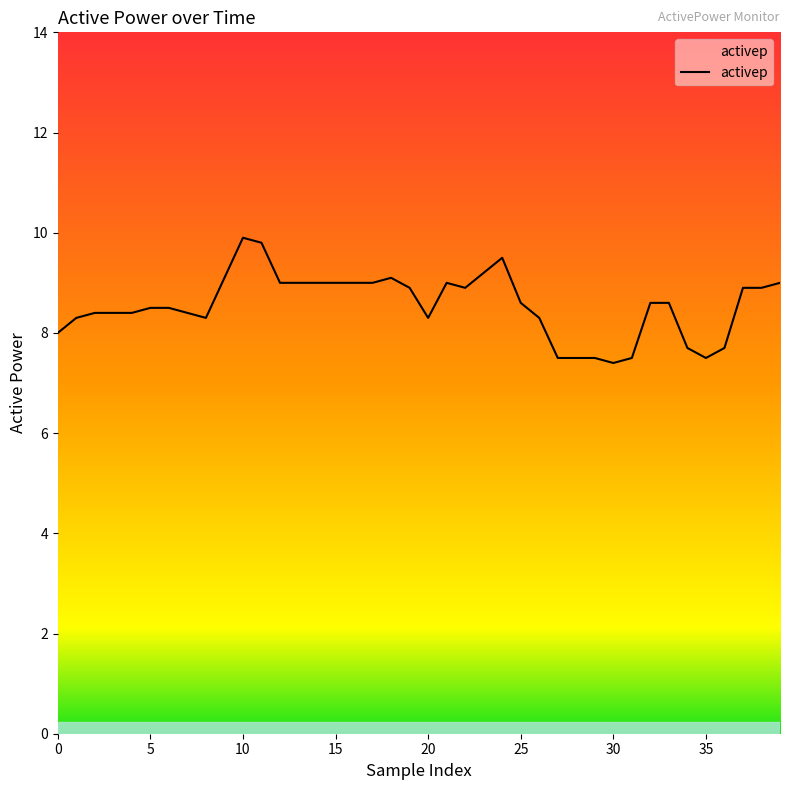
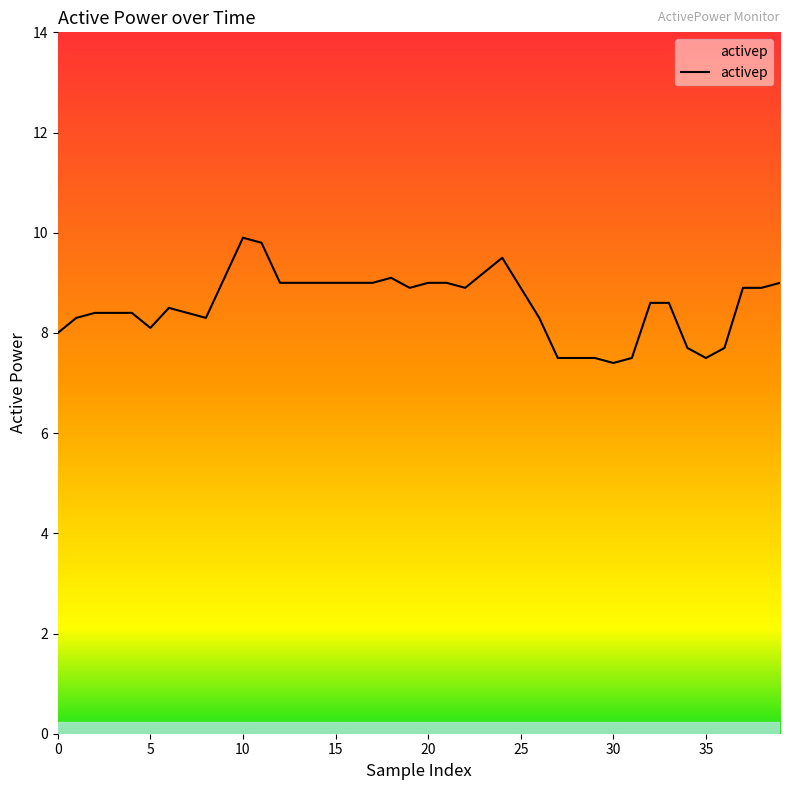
5: 8.5 -> 8.1
20: 8.3 -> 9.0
25: 8.6 -> 8.9
